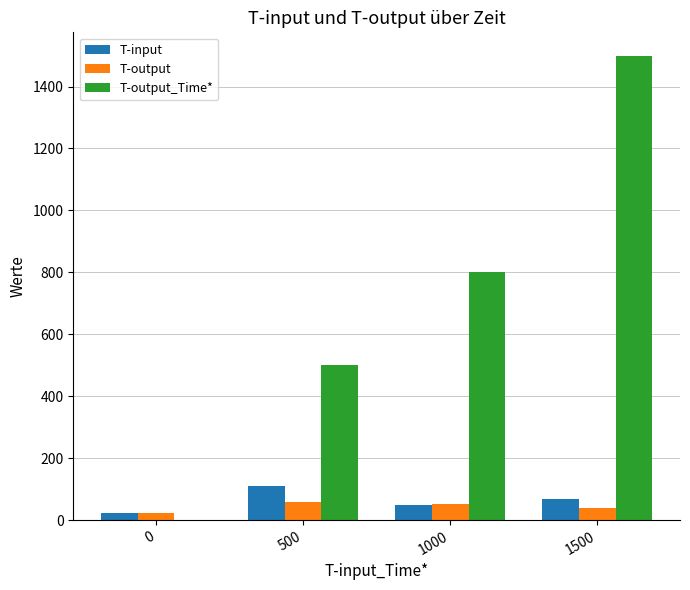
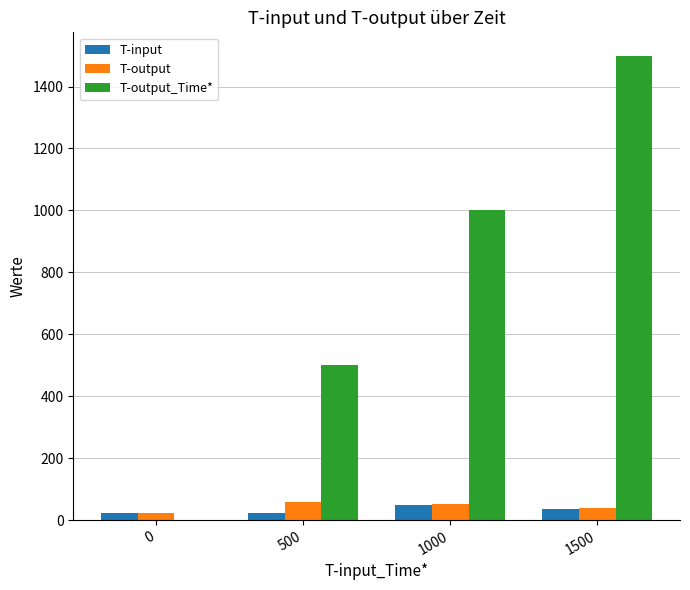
T-input, 500: 110 -> 20
T-output_Time*, 1000: 800 -> 1000
T-input, 1500: 70 -> 40
